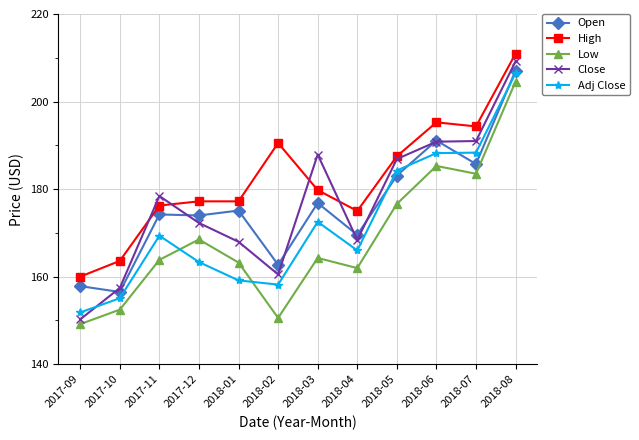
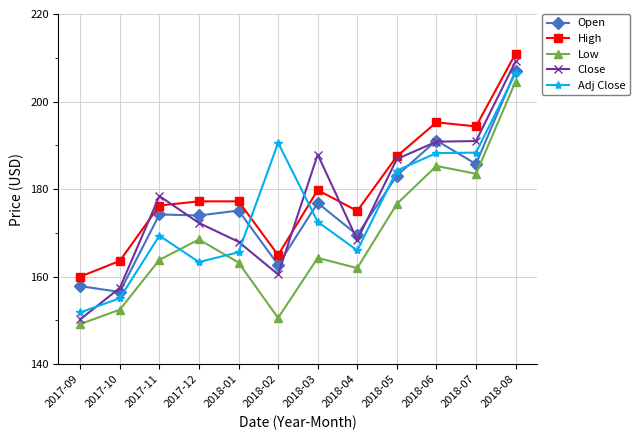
Adj Close, 2018-01: 159 -> 166
High, 2018-02: 191 -> 165
Adj Close, 2018-02: 158 -> 191
